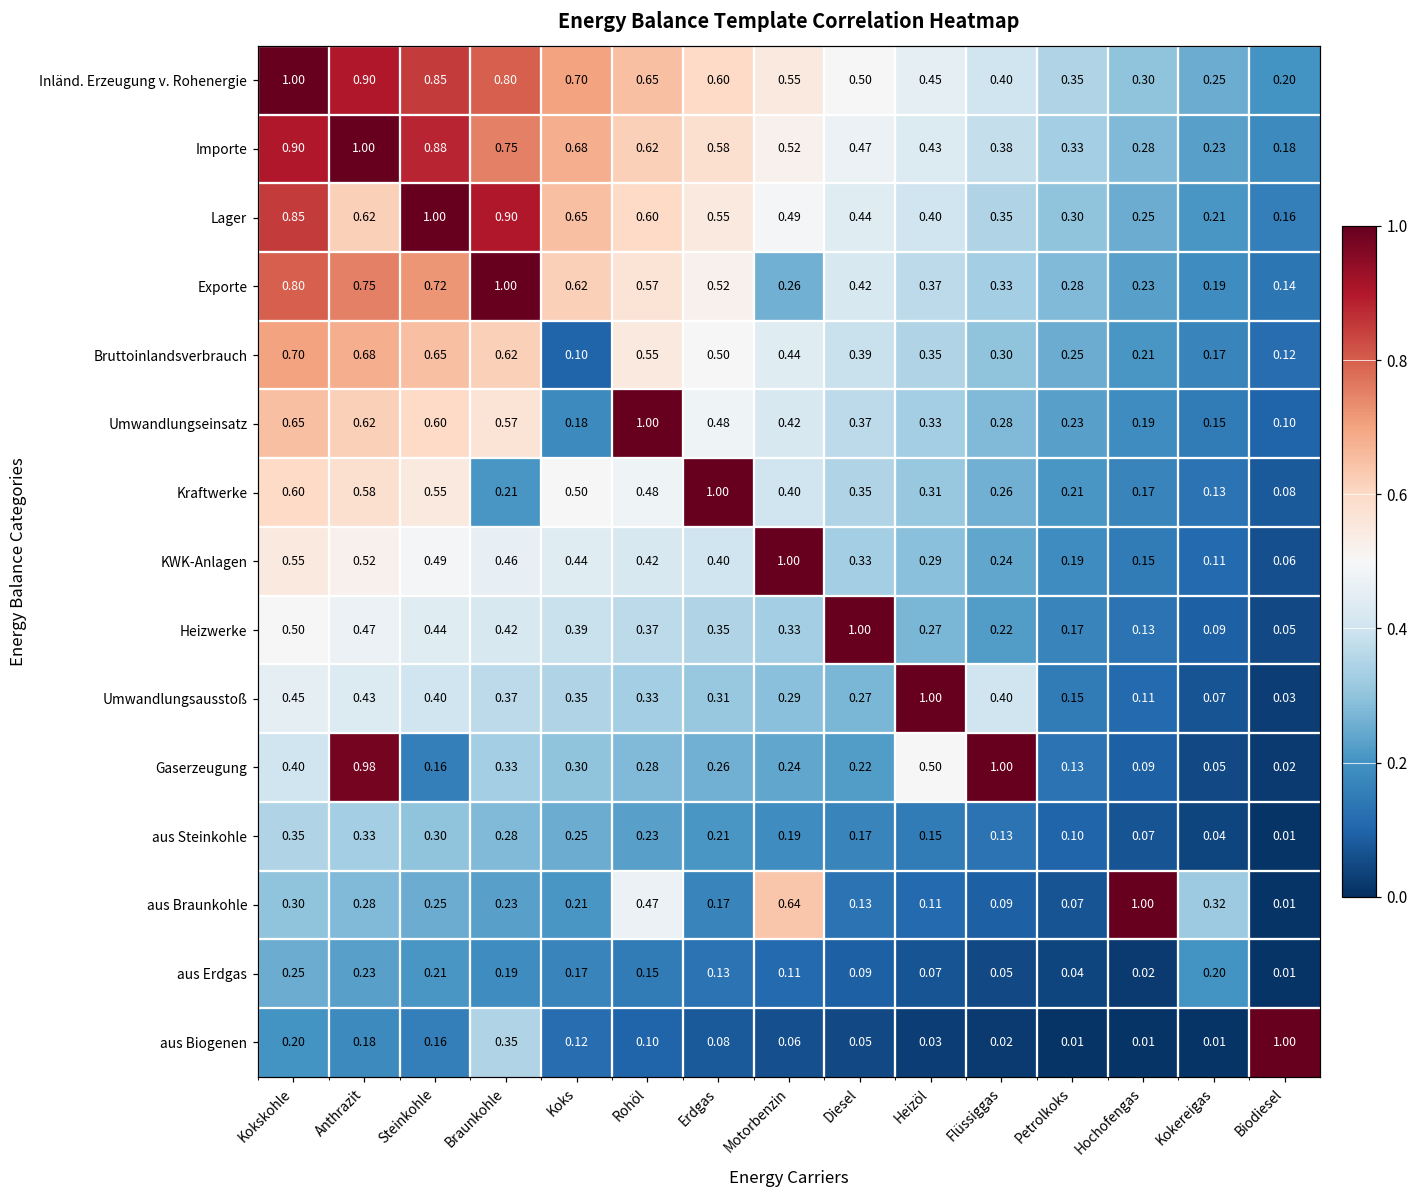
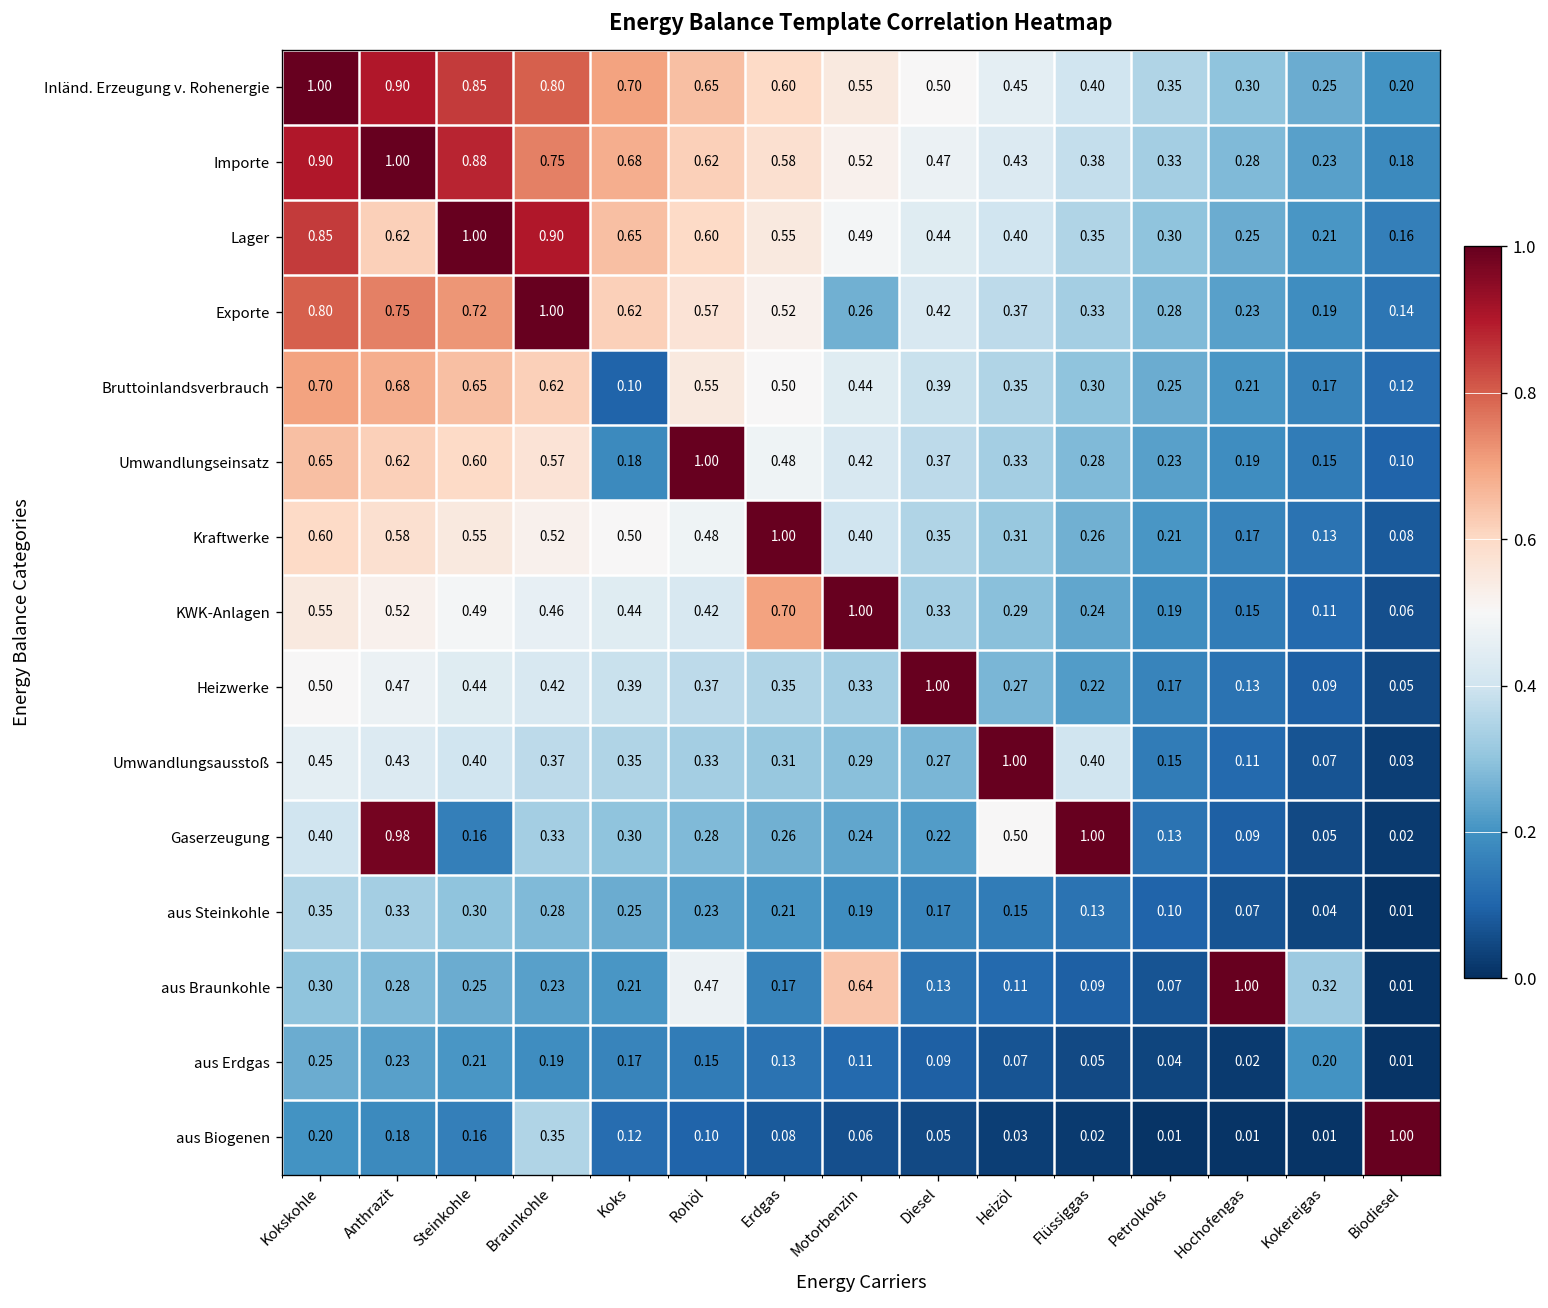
Kraftwerke, Braunkohle: 0.21 -> 0.52
KWK-Anlagen, Erdgas: 0.40 -> 0.70
